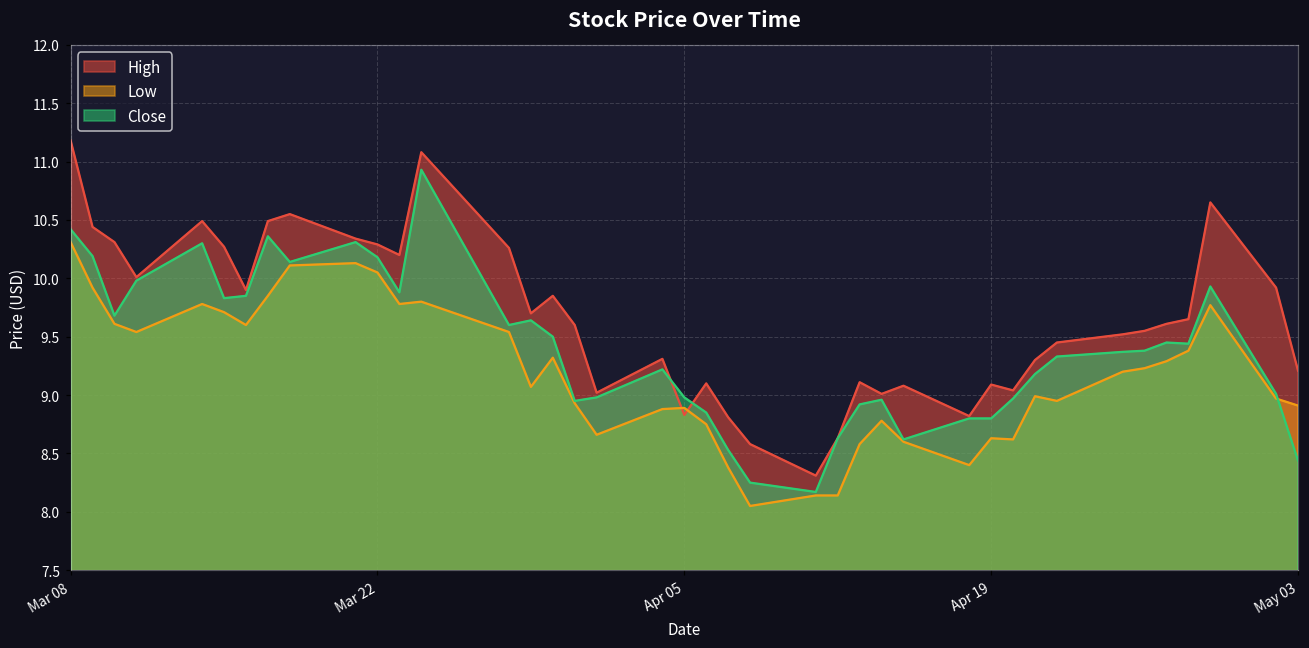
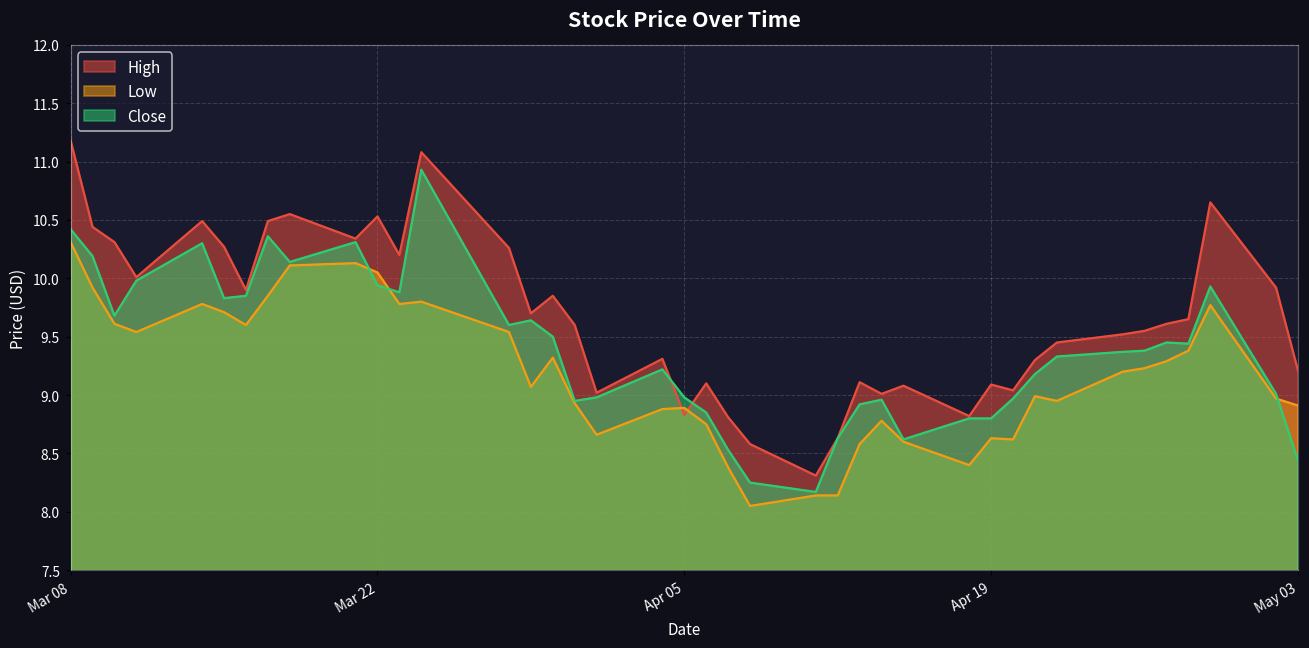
High, Mar 22: 10.29 -> 10.53
Close, Mar 22: 10.18 -> 9.94
